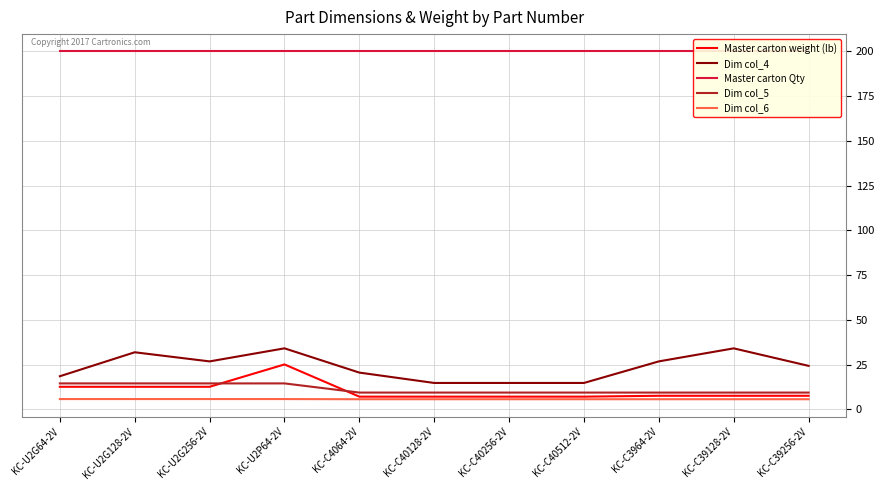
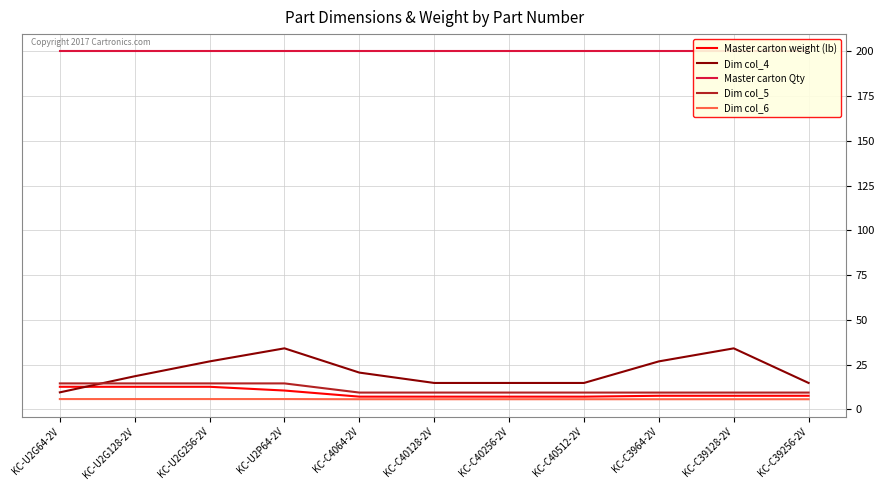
Dim col_4, KC-U2G64-2V: 19 -> 10
Dim col_4, KC-U2G128-2V: 32 -> 19
Master carton weight (lb), KC-U2P64-2V: 25 -> 11
Dim col_4, KC-C39256-2V: 24 -> 15
